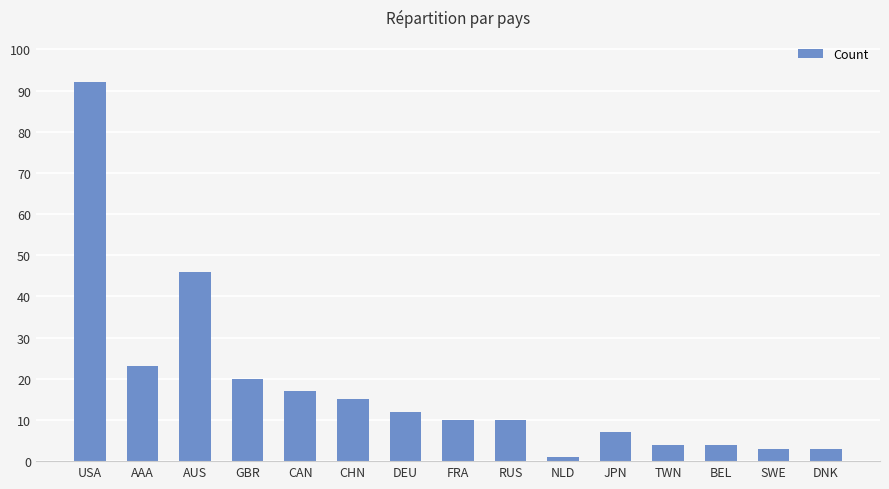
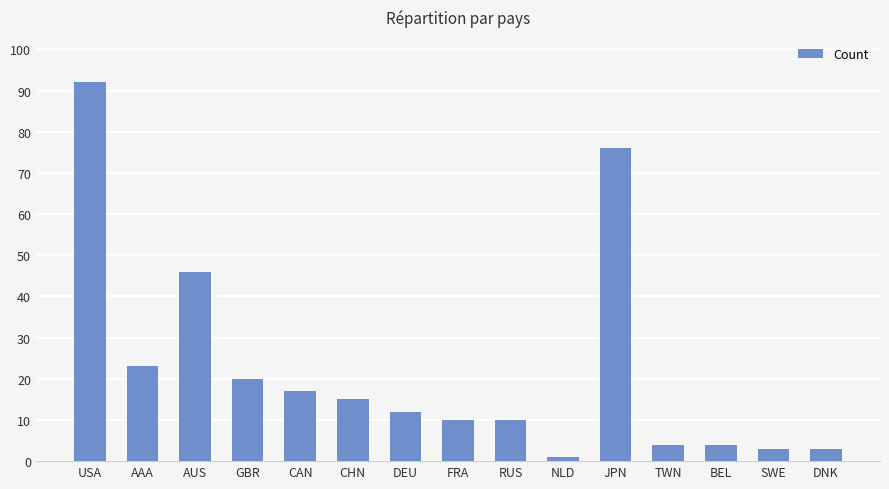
JPN: 7 -> 76
